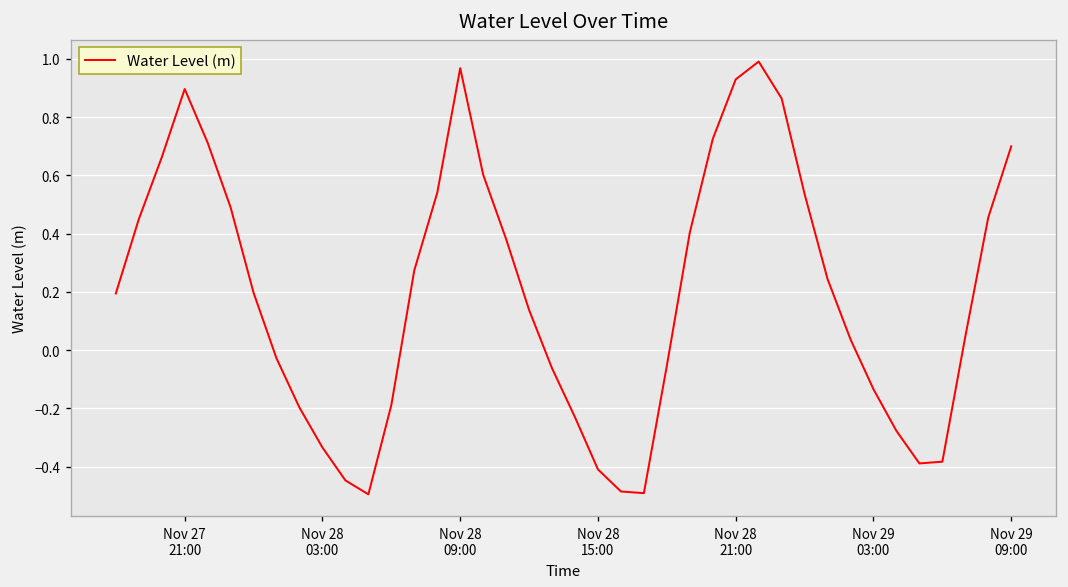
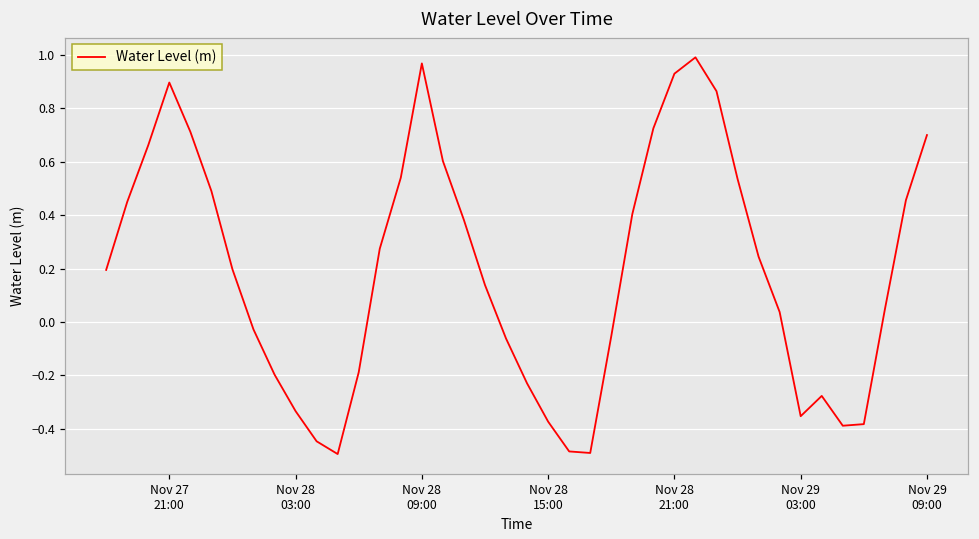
Nov 28 15:00: -0.41 -> -0.37
Nov 29 03:00: -0.13 -> -0.35
